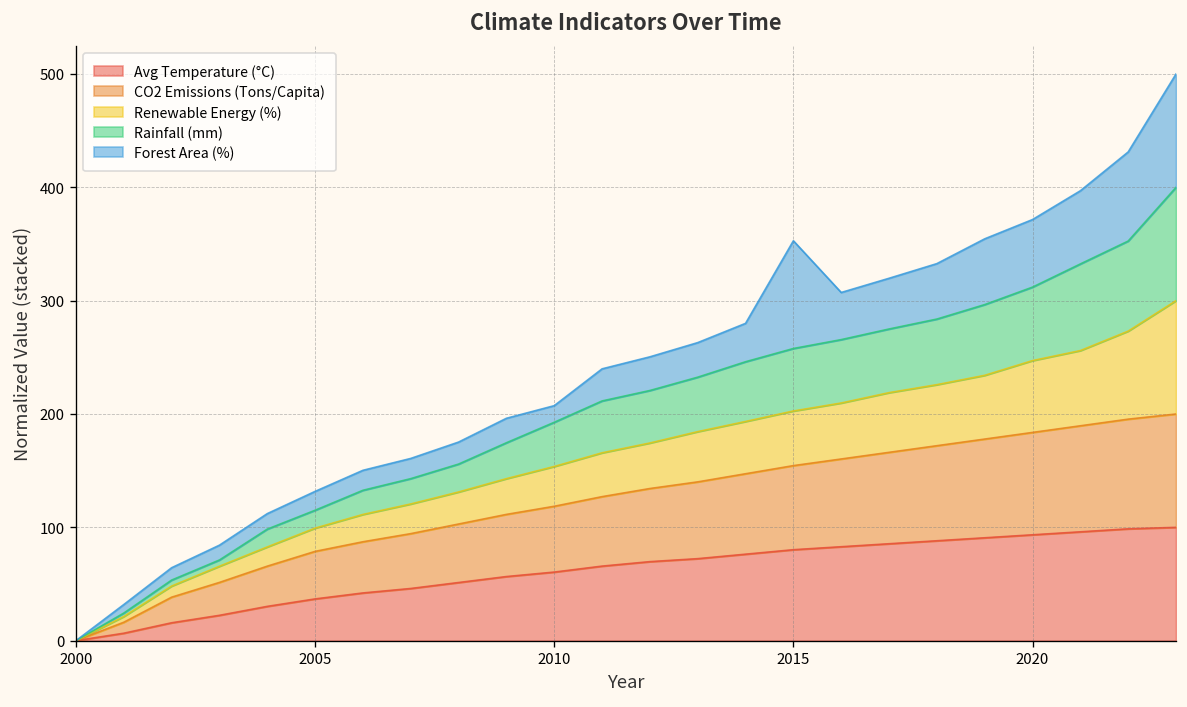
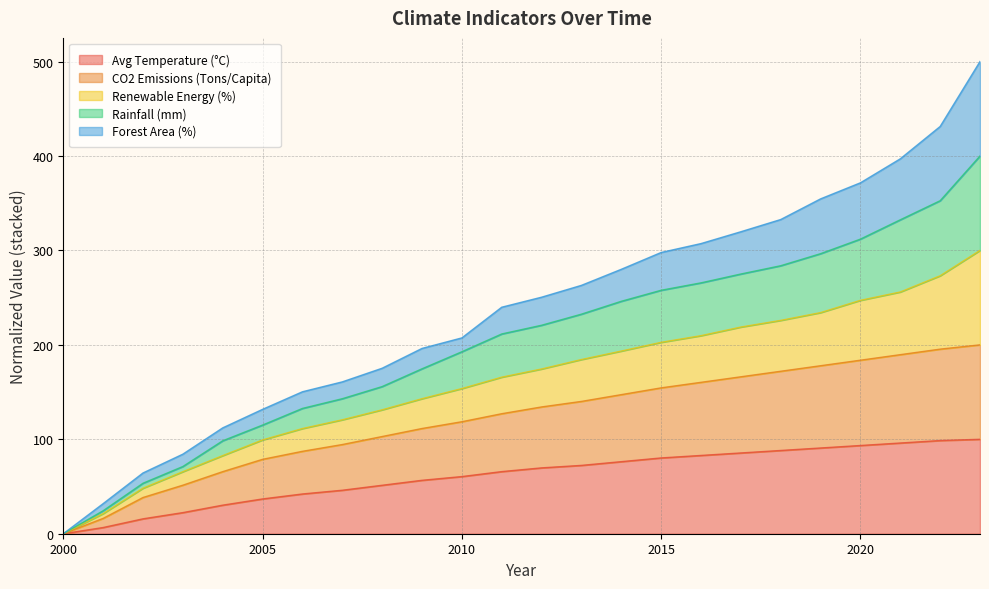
Forest Area (%), 2015: 100 -> 40
